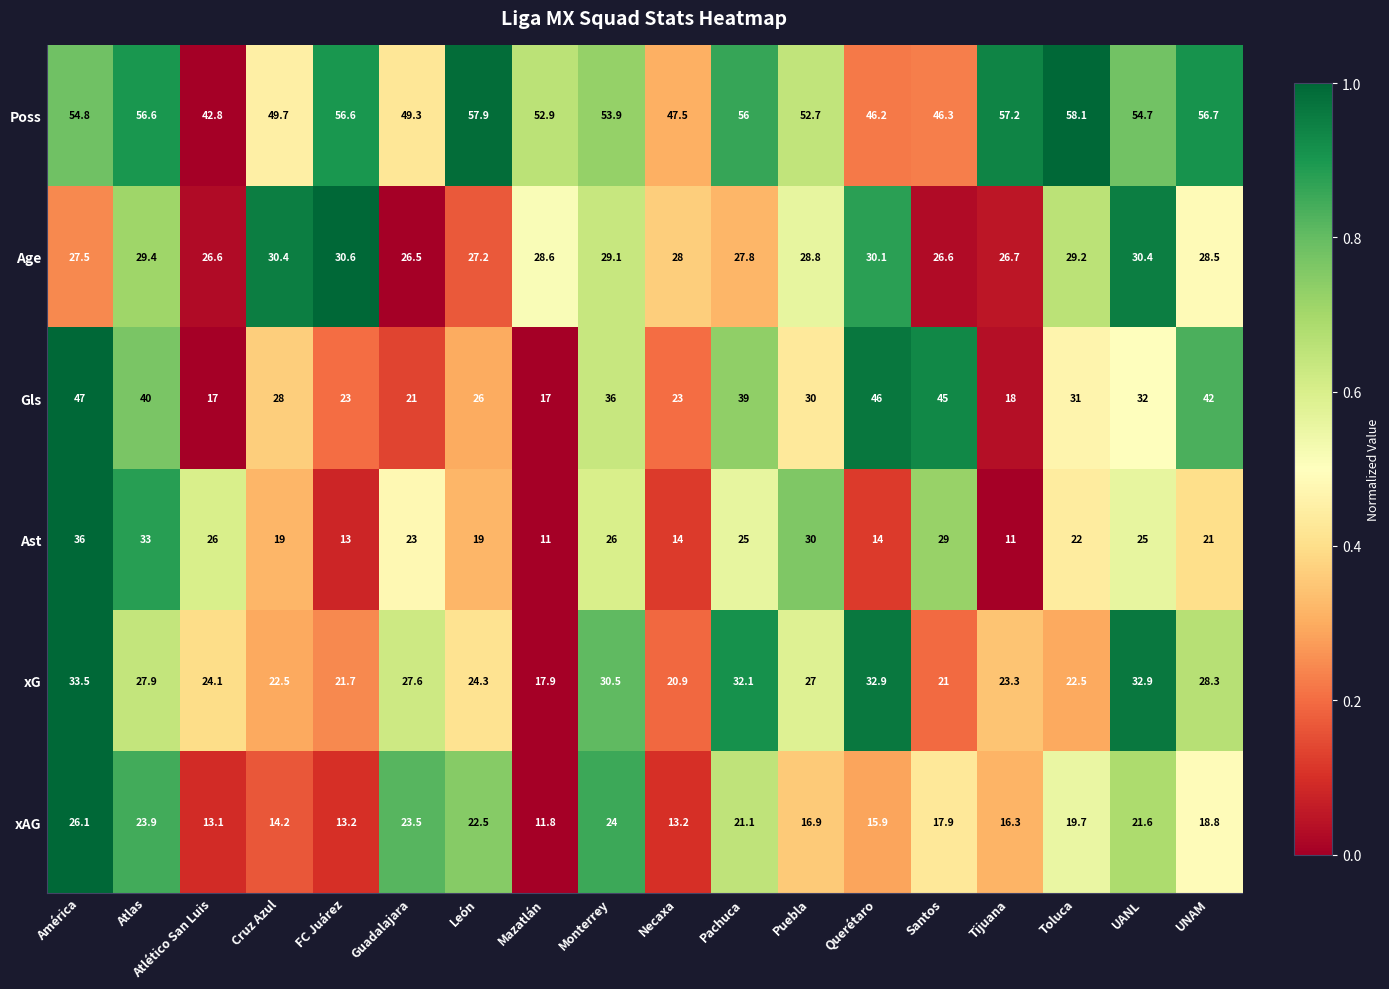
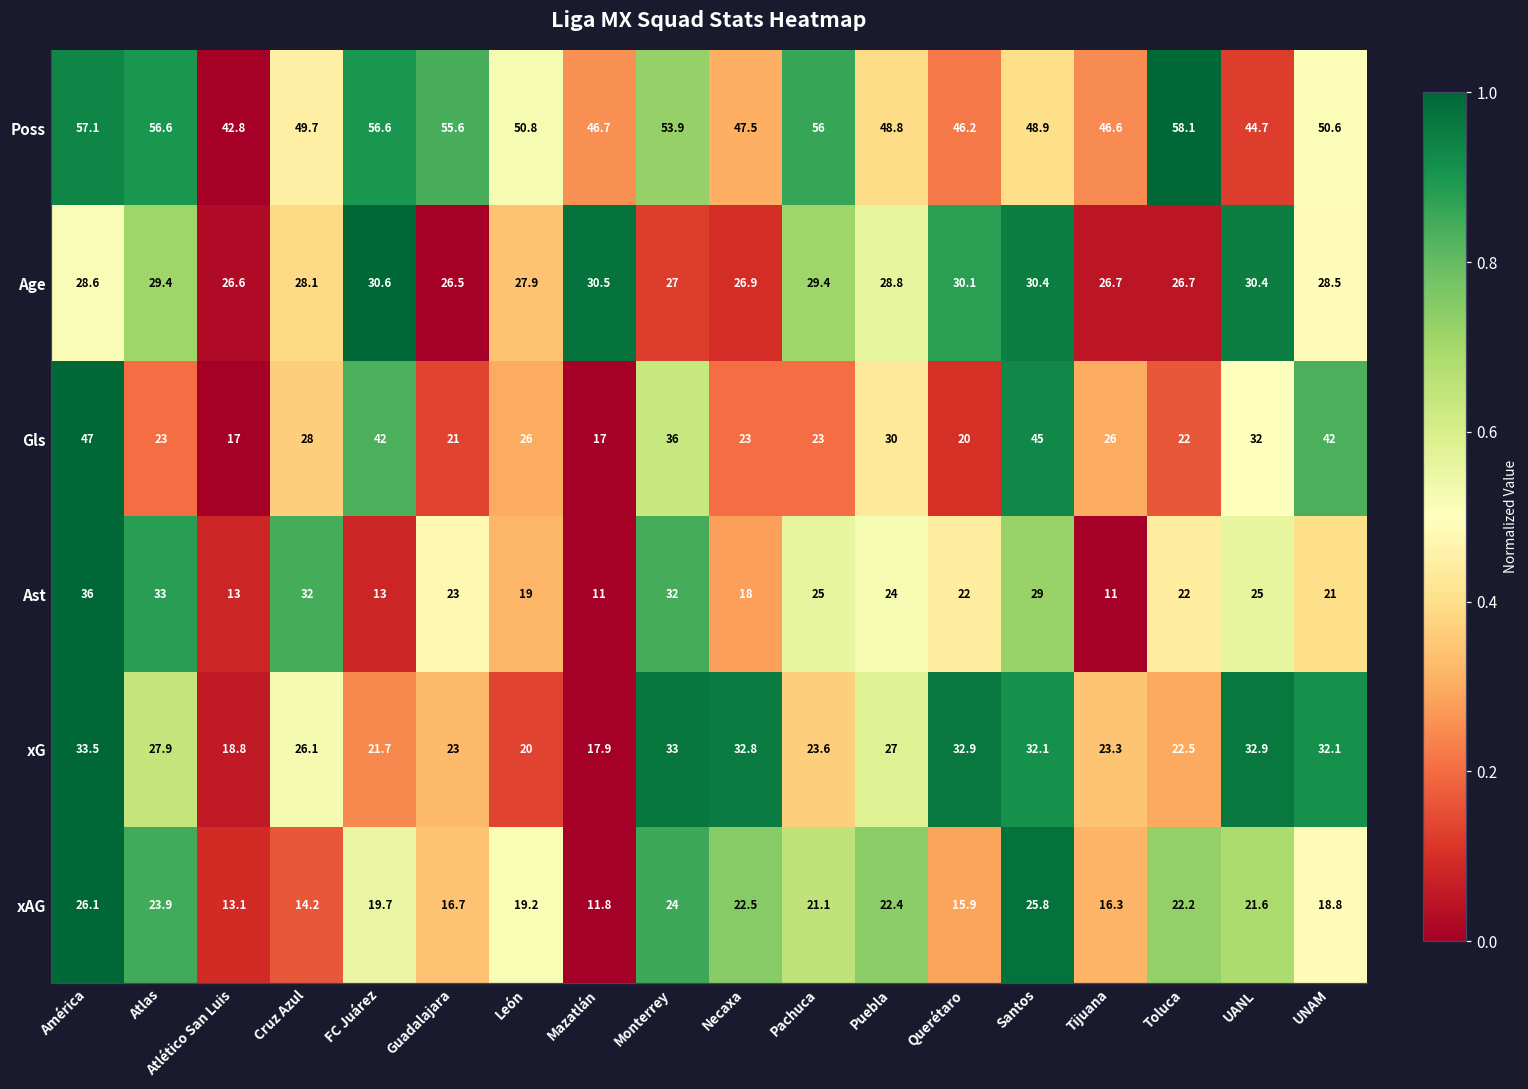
Poss, América: 54.8 -> 57.1
Poss, Guadalajara: 49.3 -> 55.6
Poss, León: 57.9 -> 50.8
Poss, Mazatlán: 52.9 -> 46.7
Poss, Puebla: 52.7 -> 48.8
Poss, Santos: 46.3 -> 48.9
Poss, Tijuana: 57.2 -> 46.6
Poss, UANL: 54.7 -> 44.7
Poss, UNAM: 56.7 -> 50.6
Age, América: 27.5 -> 28.6
Age, Cruz Azul: 30.4 -> 28.1
Age, León: 27.2 -> 27.9
Age, Mazatlán: 28.6 -> 30.5
Age, Monterrey: 29.1 -> 27
Age, Necaxa: 28 -> 26.9
Age, Pachuca: 27.8 -> 29.4
Age, Santos: 26.6 -> 30.4
Age, Toluca: 29.2 -> 26.7
Gls, Atlas: 40 -> 23
Gls, FC Juárez: 23 -> 42
Gls, Pachuca: 39 -> 23
Gls, Querétaro: 46 -> 20
Gls, Tijuana: 18 -> 26
Gls, Toluca: 31 -> 22
Ast, Atlético San Luis: 26 -> 13
Ast, Cruz Azul: 19 -> 32
Ast, Monterrey: 26 -> 32
Ast, Necaxa: 14 -> 18
Ast, Puebla: 30 -> 24
Ast, Querétaro: 14 -> 22
xG, Atlético San Luis: 24.1 -> 18.8
xG, Cruz Azul: 22.5 -> 26.1
xG, Guadalajara: 27.6 -> 23
xG, León: 24.3 -> 20
xG, Monterrey: 30.5 -> 33
xG, Necaxa: 20.9 -> 32.8
xG, Pachuca: 32.1 -> 23.6
xG, Santos: 21 -> 32.1
xG, UNAM: 28.3 -> 32.1
xAG, FC Juárez: 13.2 -> 19.7
xAG, Guadalajara: 23.5 -> 16.7
xAG, León: 22.5 -> 19.2
xAG, Necaxa: 13.2 -> 22.5
xAG, Puebla: 16.9 -> 22.4
xAG, Santos: 17.9 -> 25.8
xAG, Toluca: 19.7 -> 22.2
